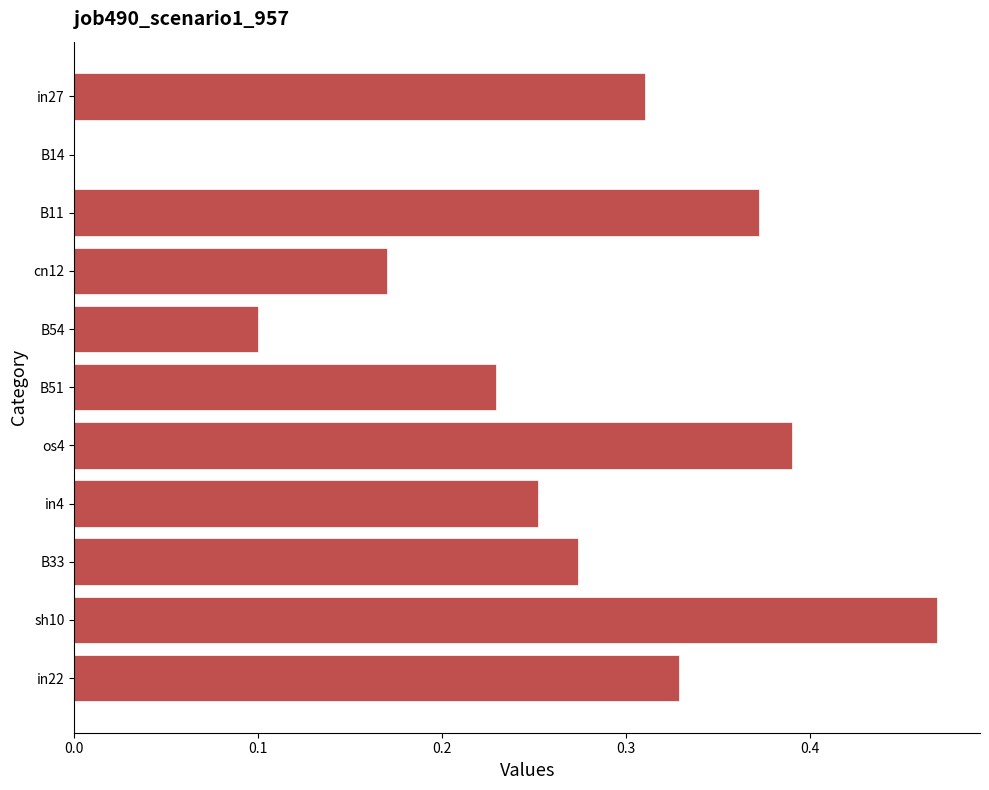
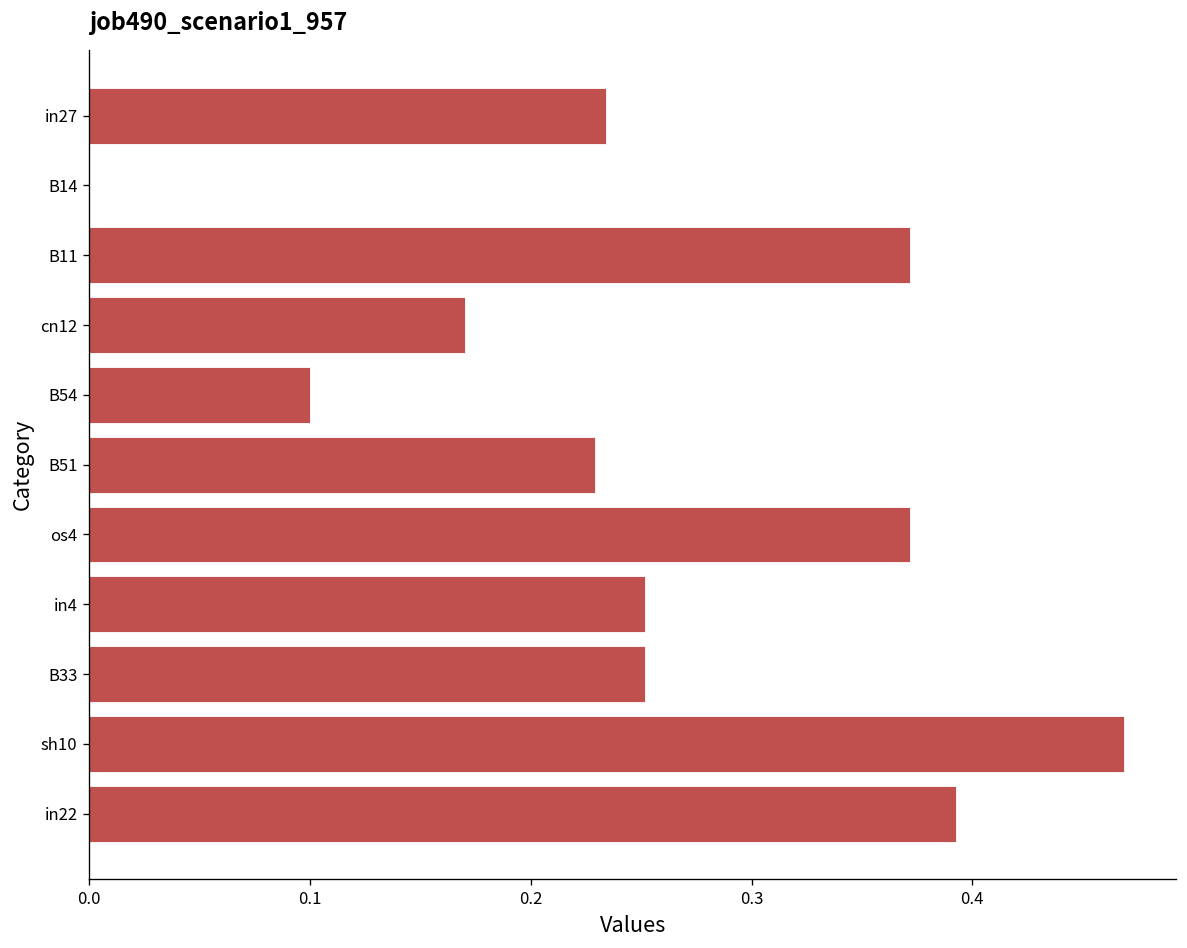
in27: 0.310 -> 0.234
os4: 0.390 -> 0.372
B33: 0.274 -> 0.252
in22: 0.328 -> 0.393
